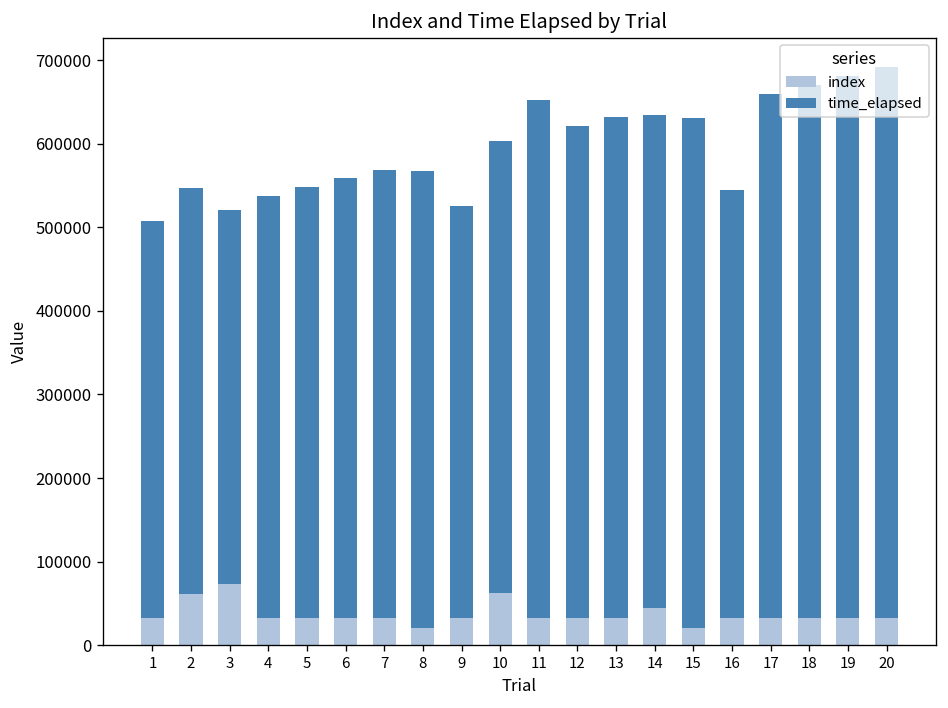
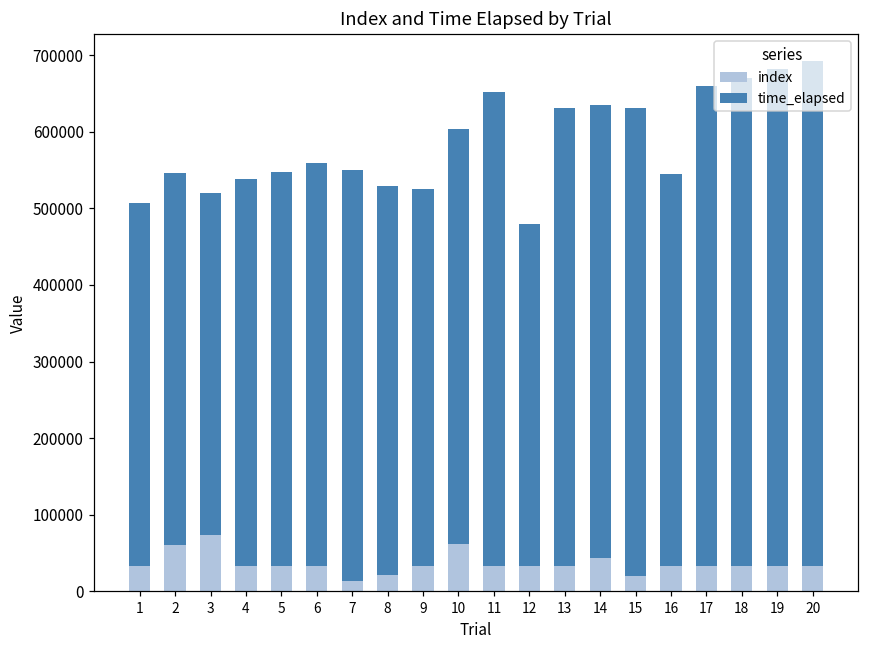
index, 7: 30000 -> 10000
time_elapsed, 8: 550000 -> 510000
time_elapsed, 12: 590000 -> 450000
